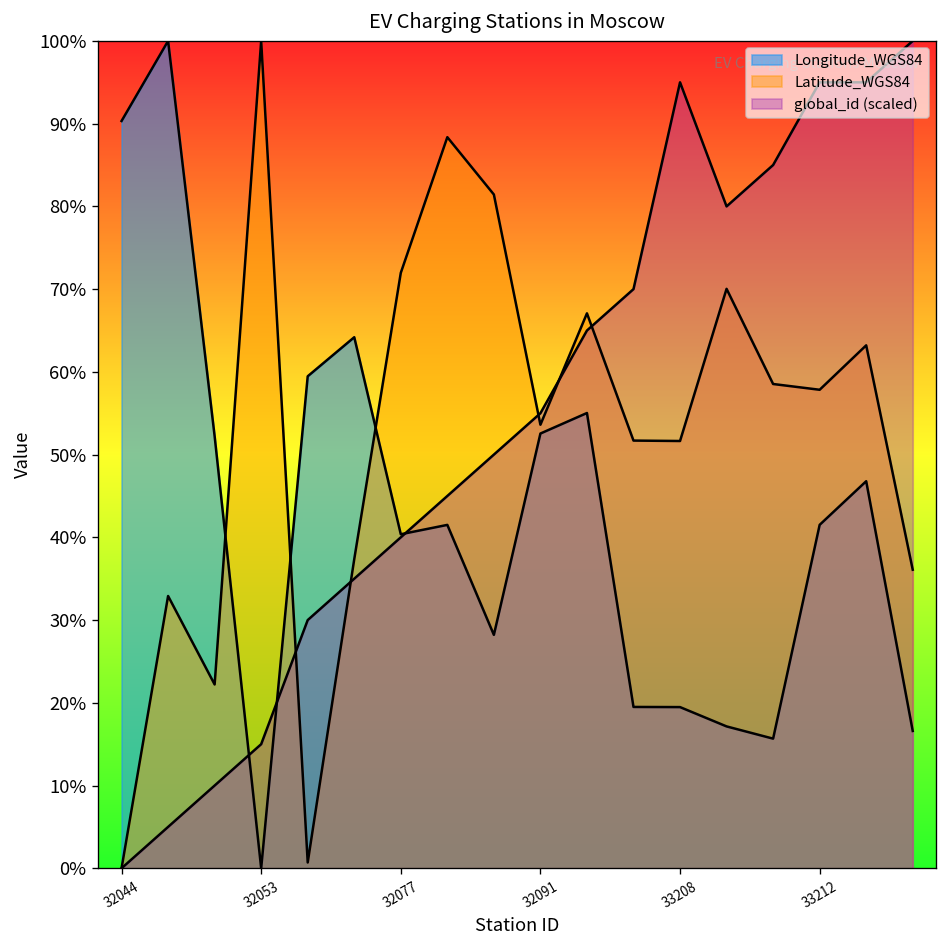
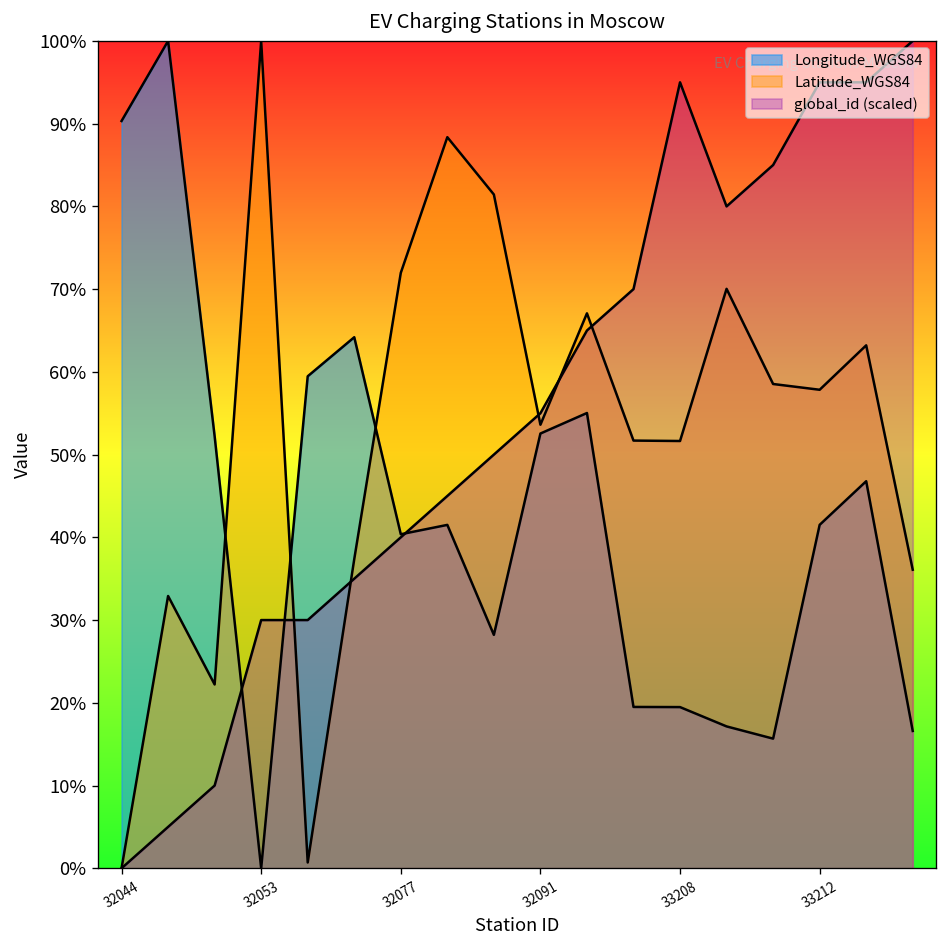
global_id (scaled), 32053: 15% -> 30%
